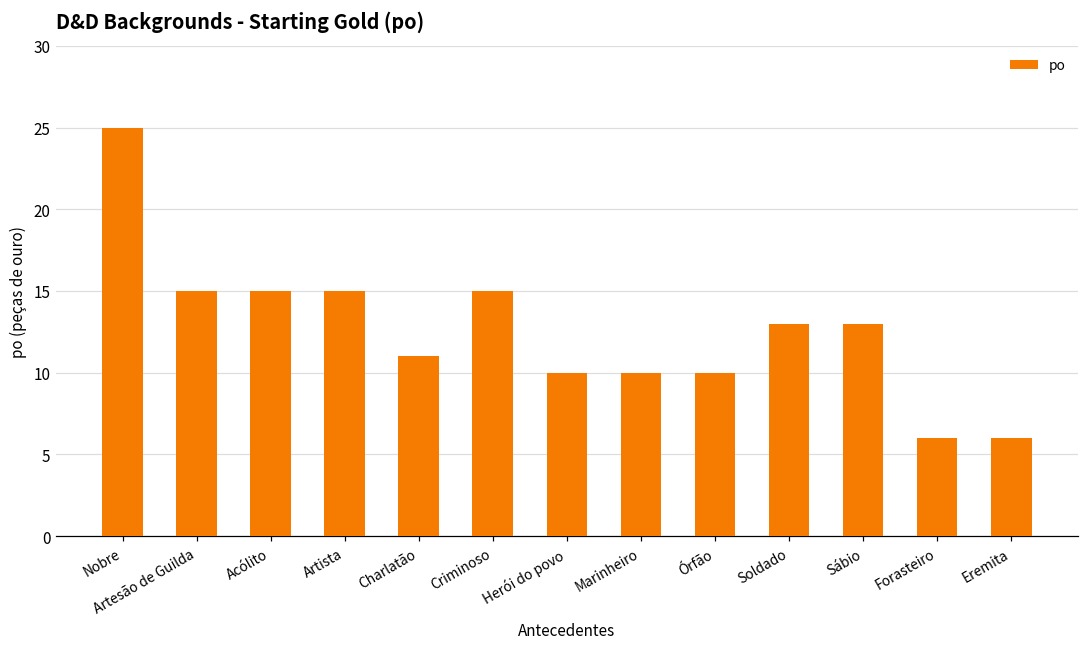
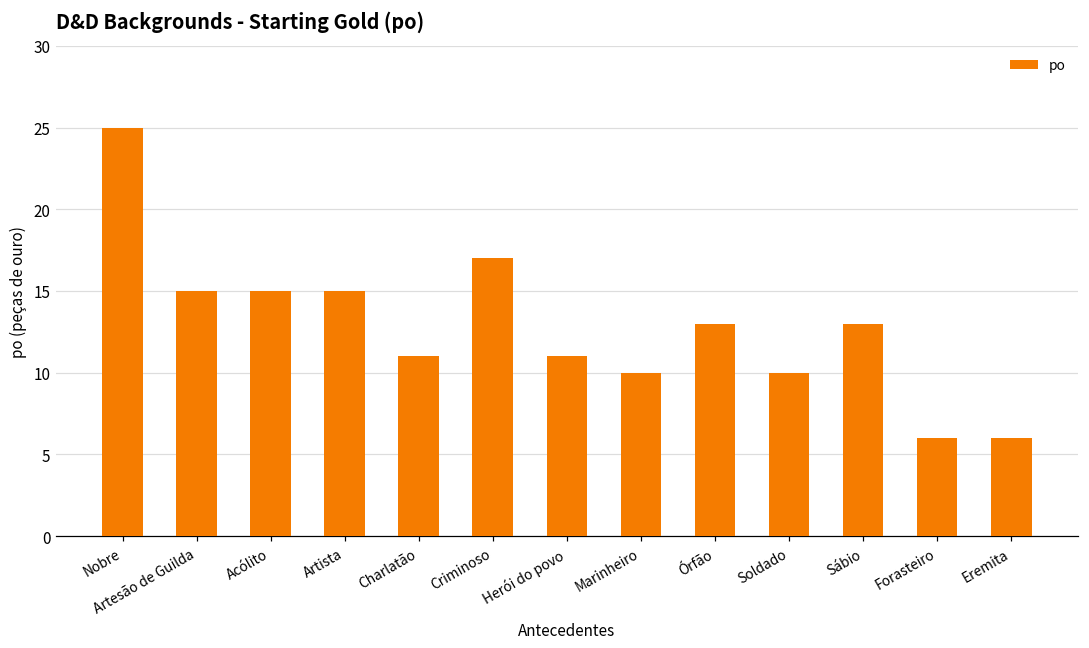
Criminoso: 15 -> 17
Herói do povo: 10 -> 11
Órfão: 10 -> 13
Soldado: 13 -> 10
